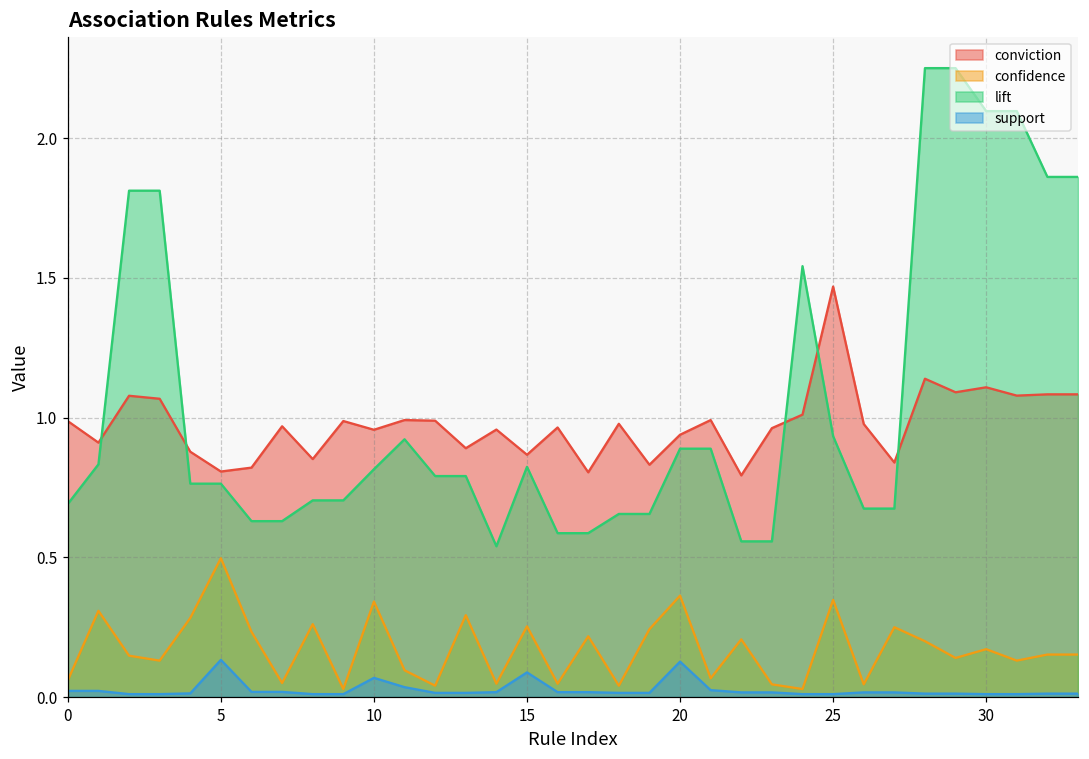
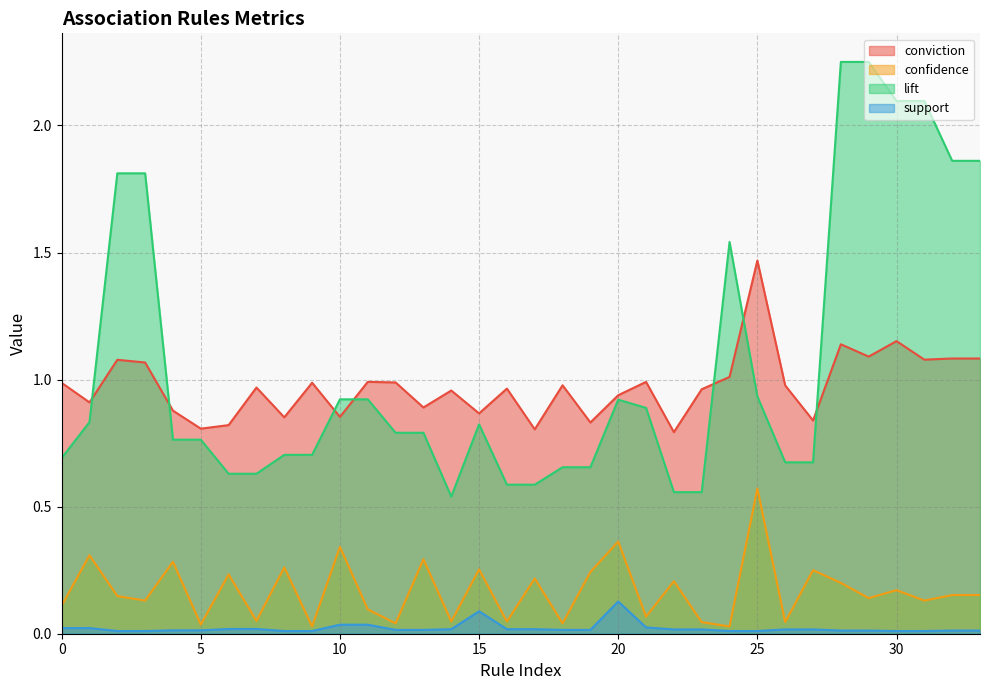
confidence, 0: 0.06 -> 0.11
confidence, 5: 0.50 -> 0.04
support, 5: 0.13 -> 0.01
conviction, 10: 0.96 -> 0.85
lift, 10: 0.82 -> 0.92
support, 10: 0.07 -> 0.04
lift, 20: 0.89 -> 0.92
confidence, 25: 0.35 -> 0.57
conviction, 30: 1.11 -> 1.15
